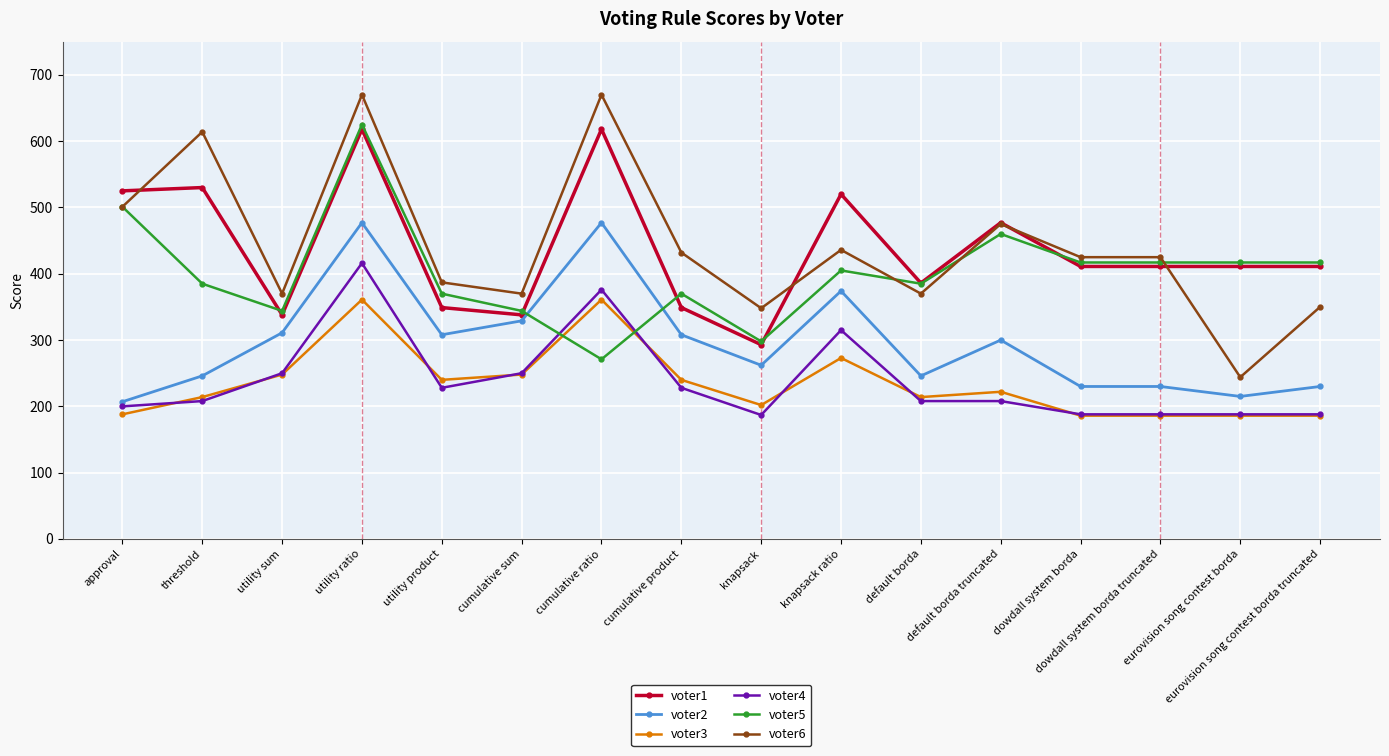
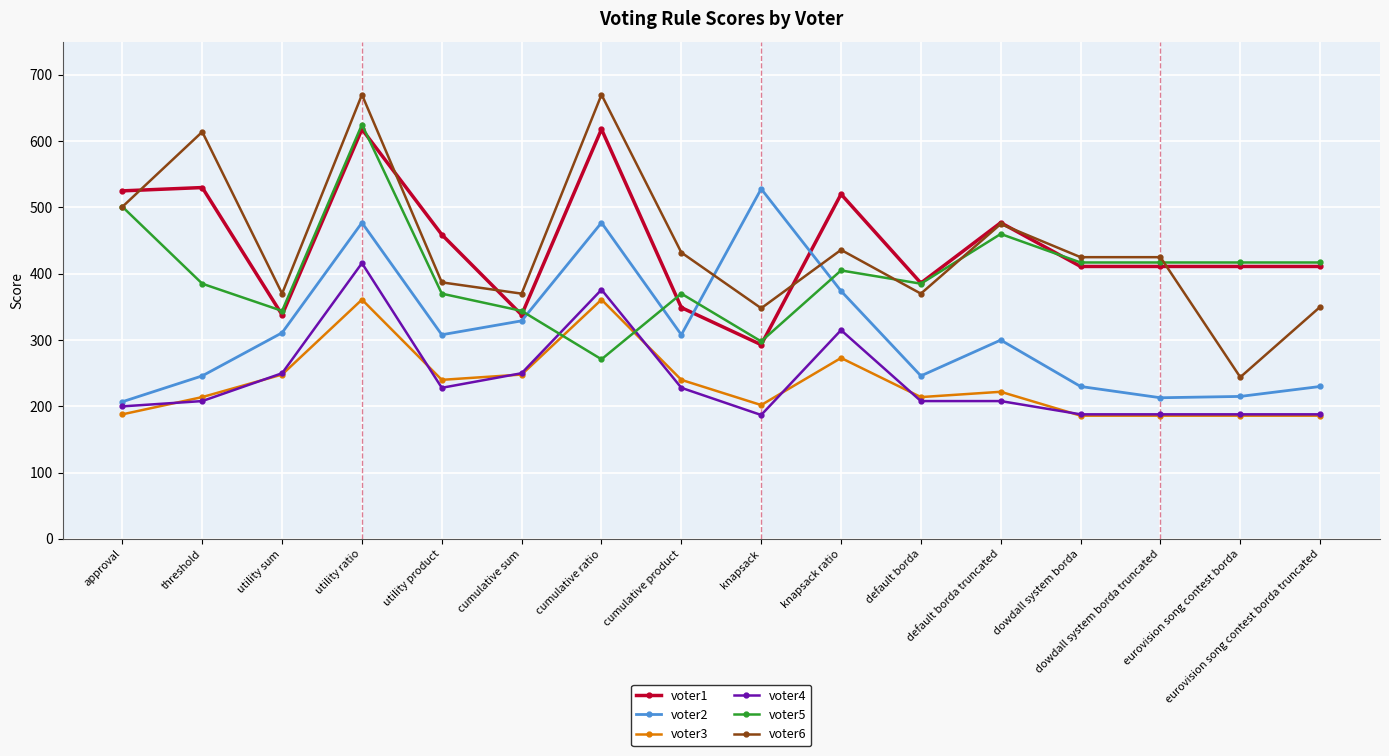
voter1, utility product: 350 -> 460
voter2, knapsack: 260 -> 530
voter2, dowdall system borda truncated: 230 -> 210
